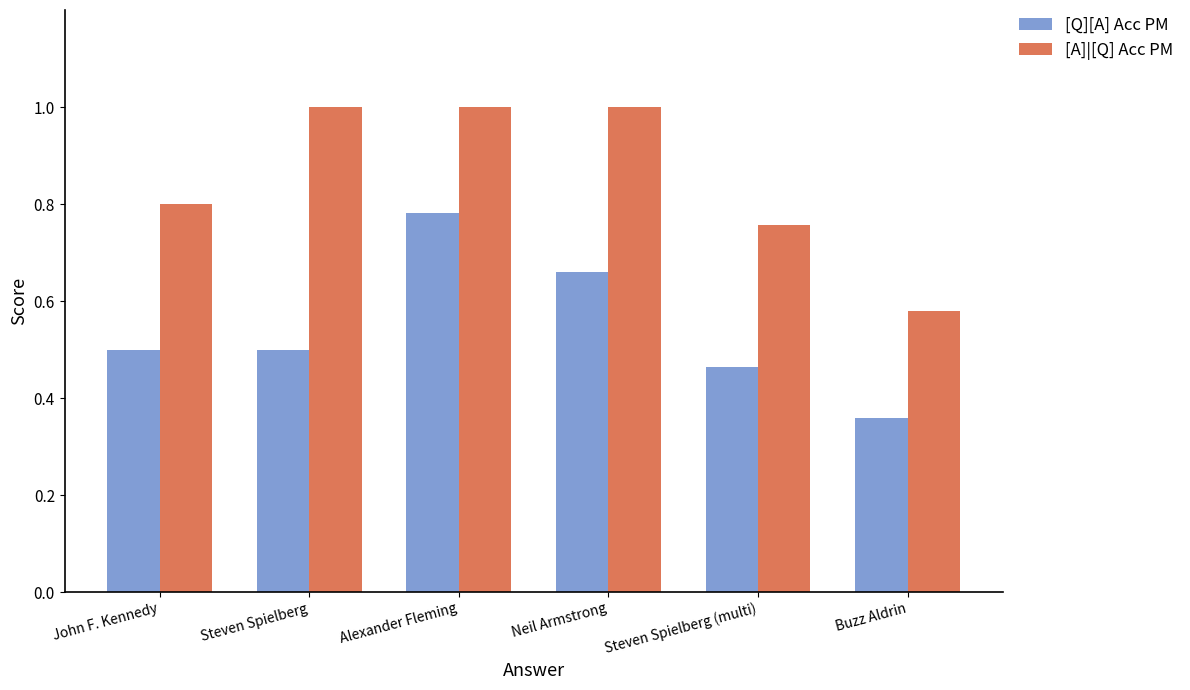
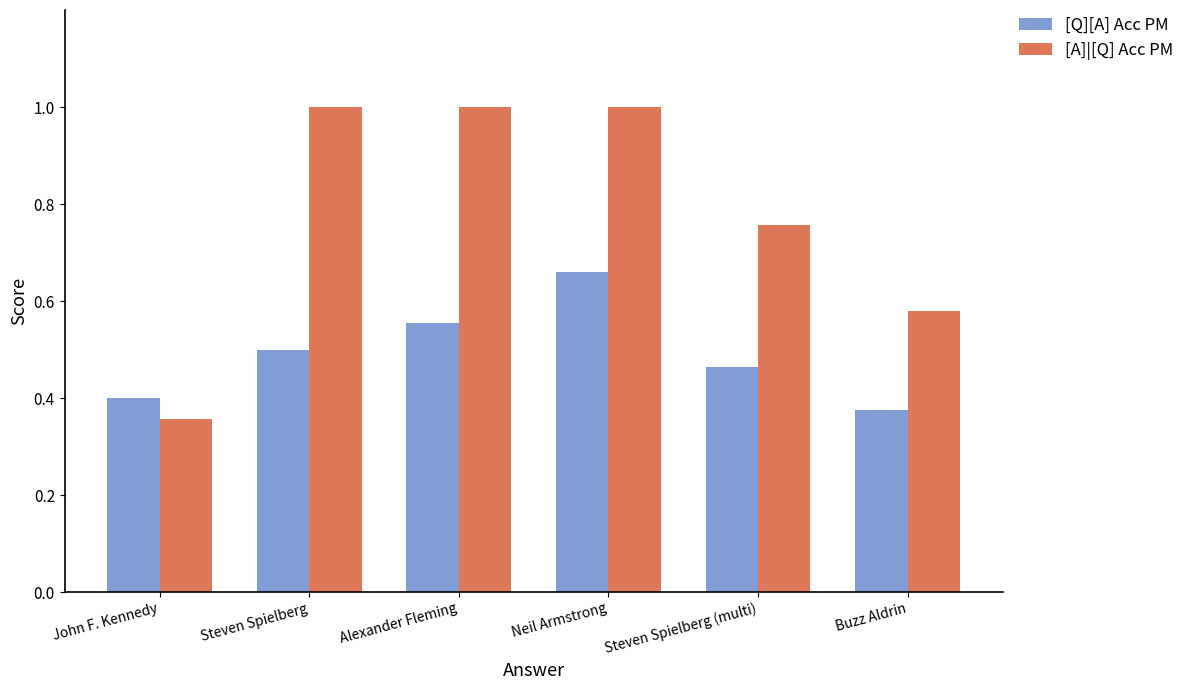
[Q][A] Acc PM, John F. Kennedy: 0.5 -> 0.4
[A]|[Q] Acc PM, John F. Kennedy: 0.80 -> 0.36
[Q][A] Acc PM, Alexander Fleming: 0.78 -> 0.56
[Q][A] Acc PM, Buzz Aldrin: 0.36 -> 0.38
